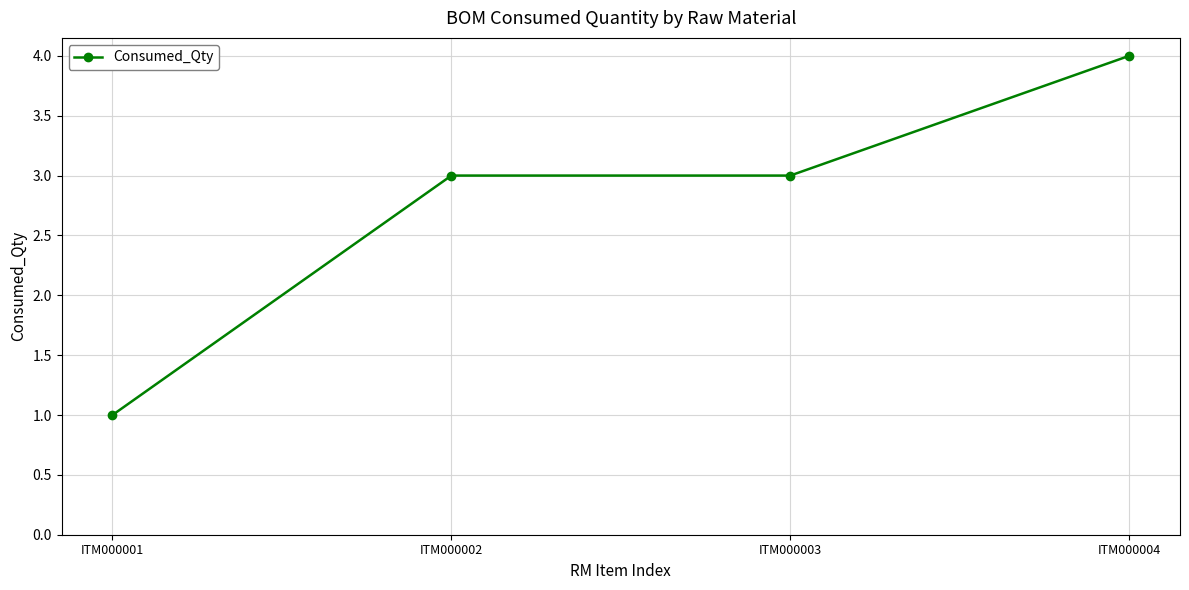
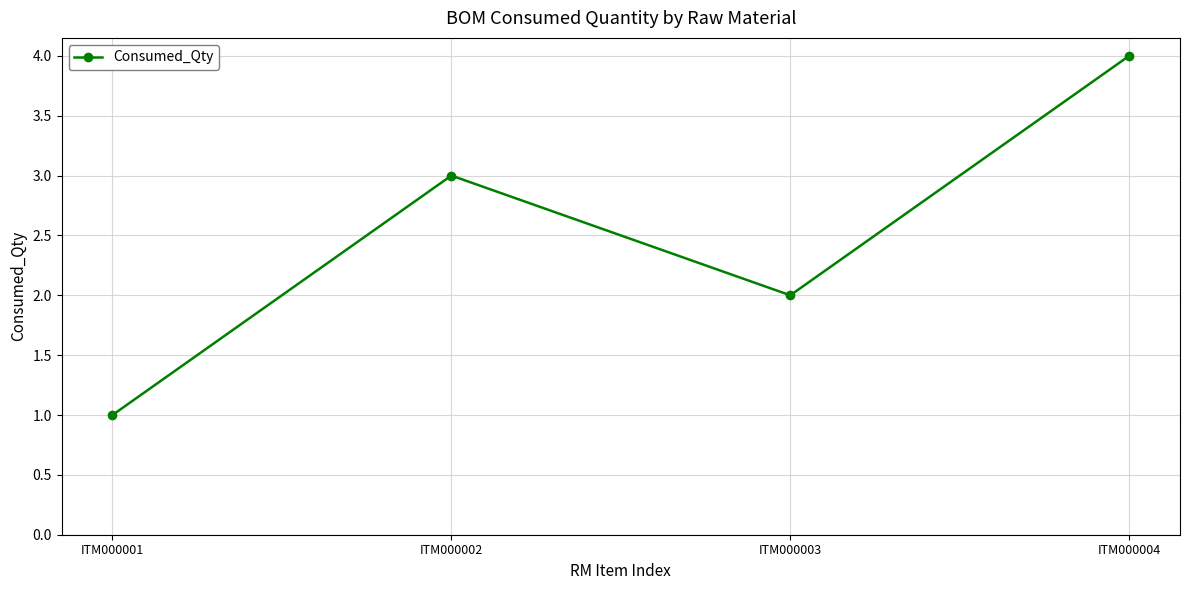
ITM000003: 3 -> 2
